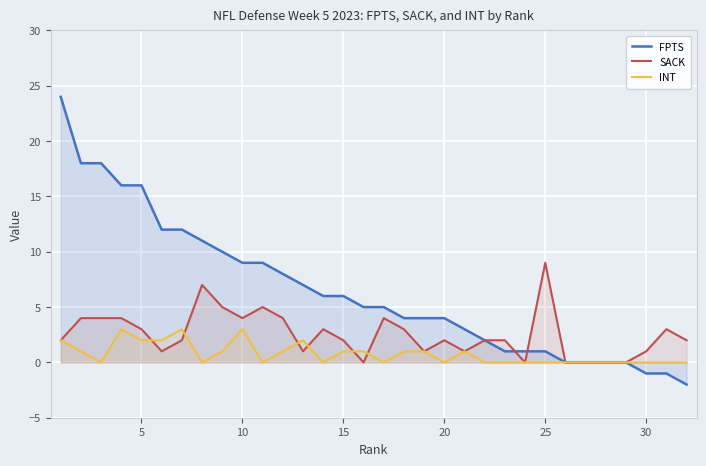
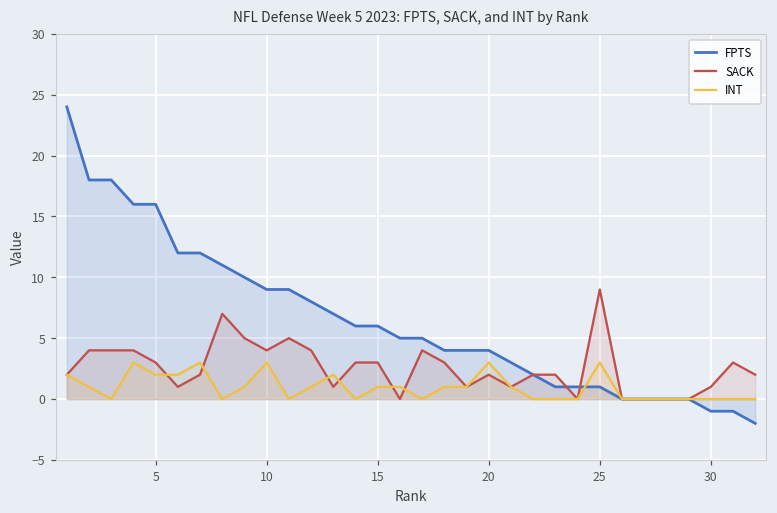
SACK, 15: 2 -> 3
INT, 20: 0 -> 3
INT, 25: 0 -> 3
